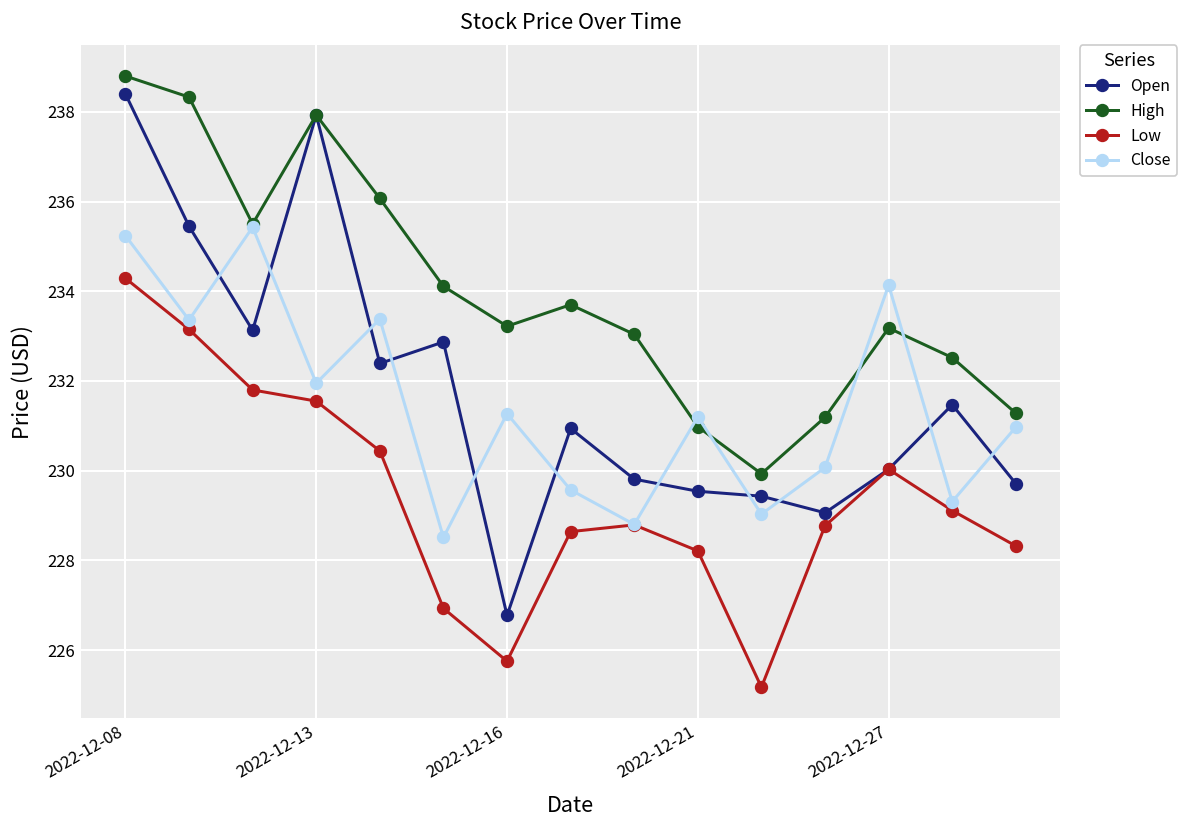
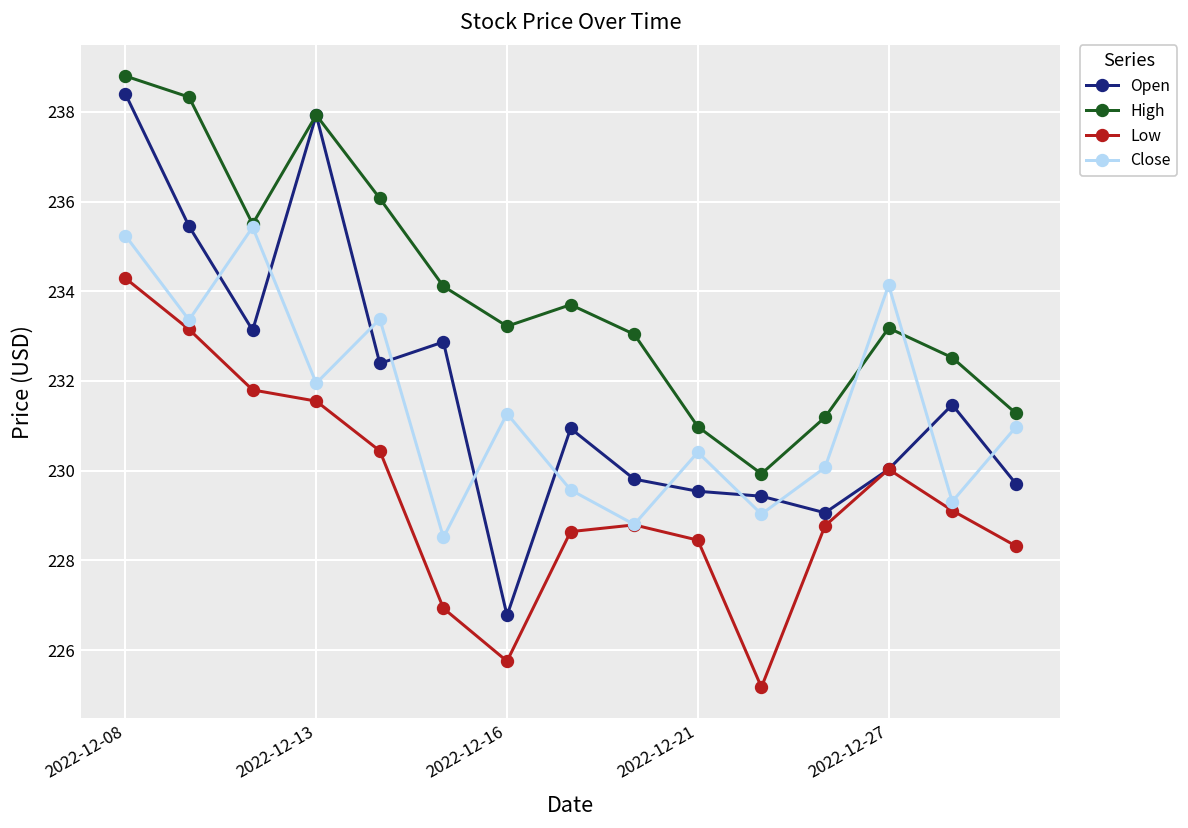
Low, 2022-12-21: 228.2 -> 228.5
Close, 2022-12-21: 231.2 -> 230.4
